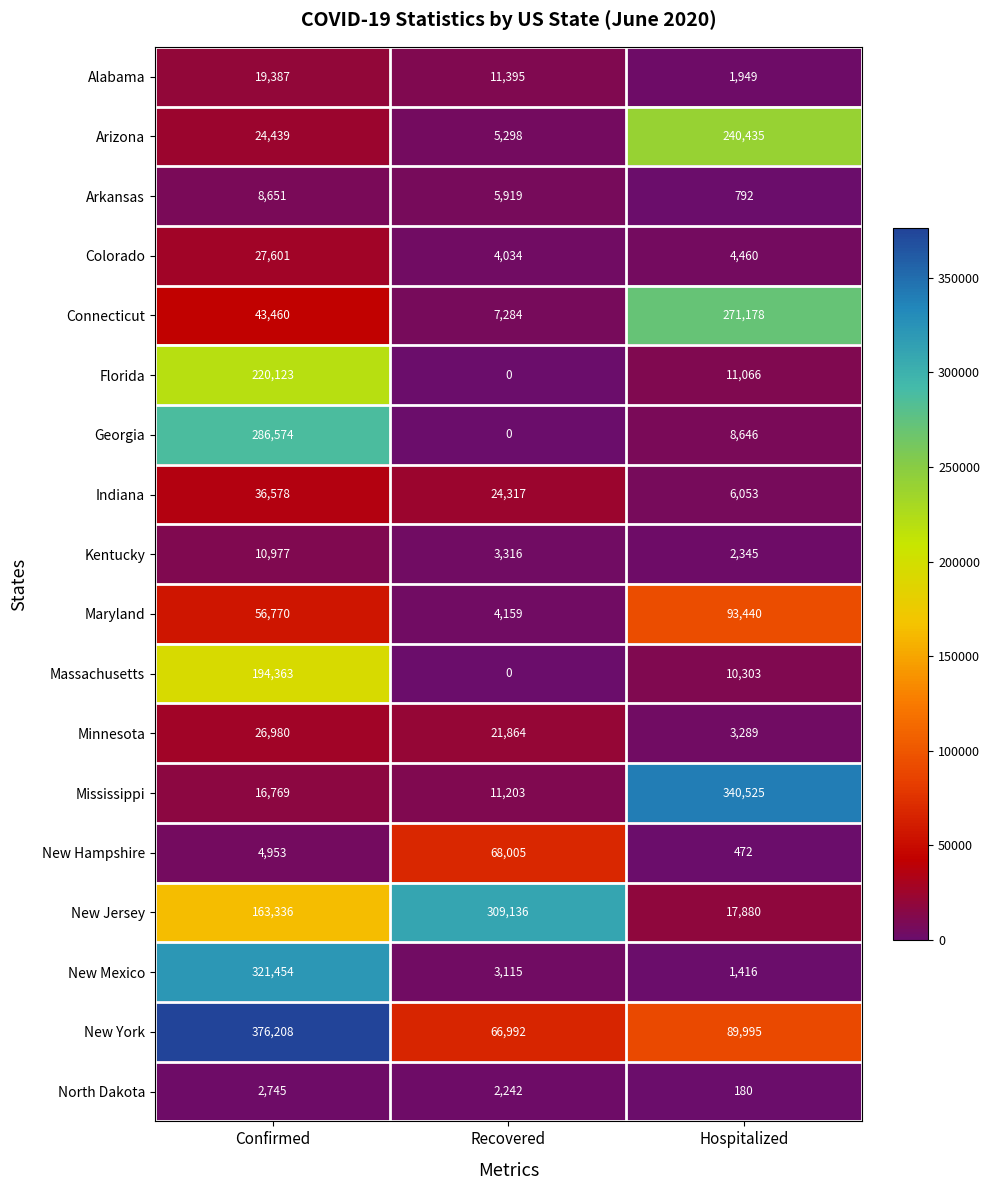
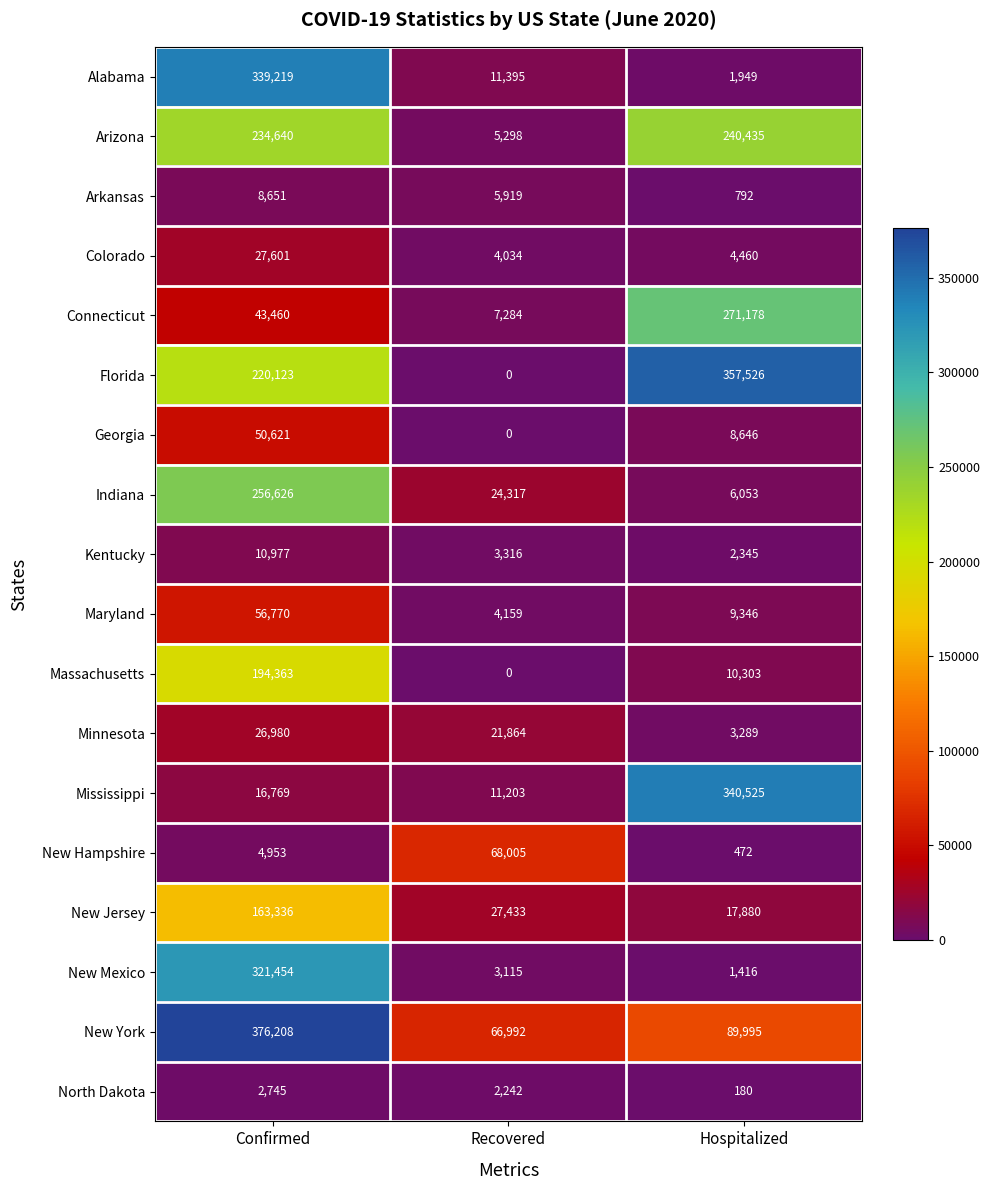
Alabama, Confirmed: 19,387 -> 339,219
Arizona, Confirmed: 24,439 -> 234,640
Florida, Hospitalized: 11,066 -> 357,526
Georgia, Confirmed: 286,574 -> 50,621
Indiana, Confirmed: 36,578 -> 256,626
Maryland, Hospitalized: 93,440 -> 9,346
New Jersey, Recovered: 309,136 -> 27,433
